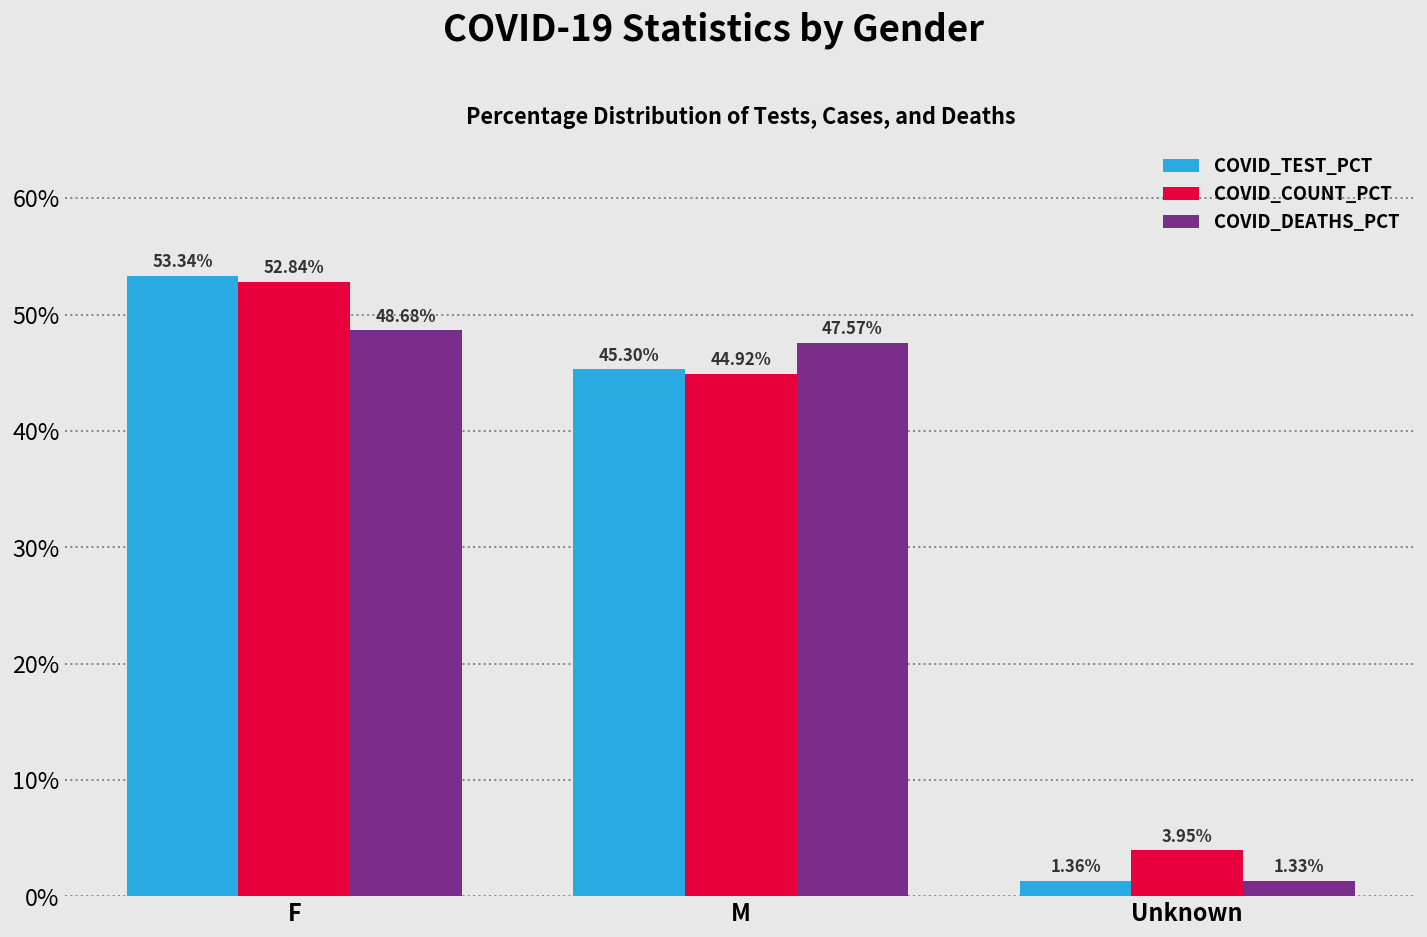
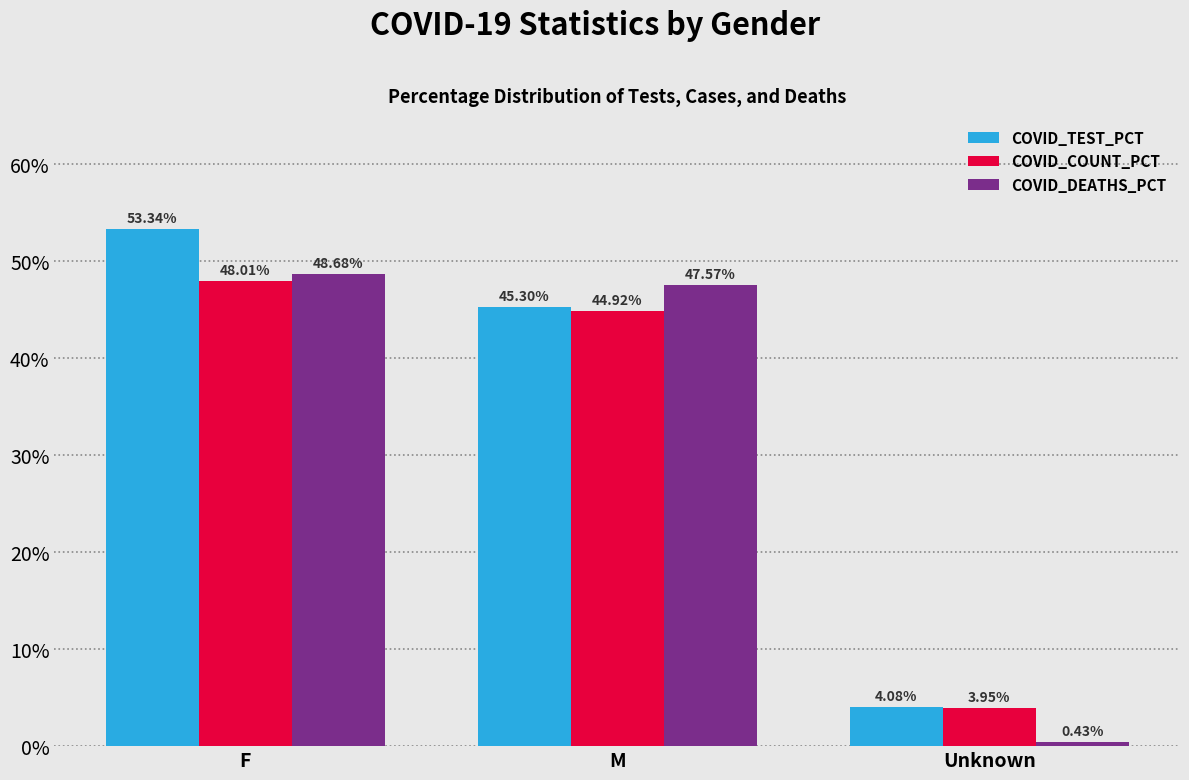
COVID_COUNT_PCT, F: 52.84% -> 48.01%
COVID_TEST_PCT, Unknown: 1.36% -> 4.08%
COVID_DEATHS_PCT, Unknown: 1.33% -> 0.43%
